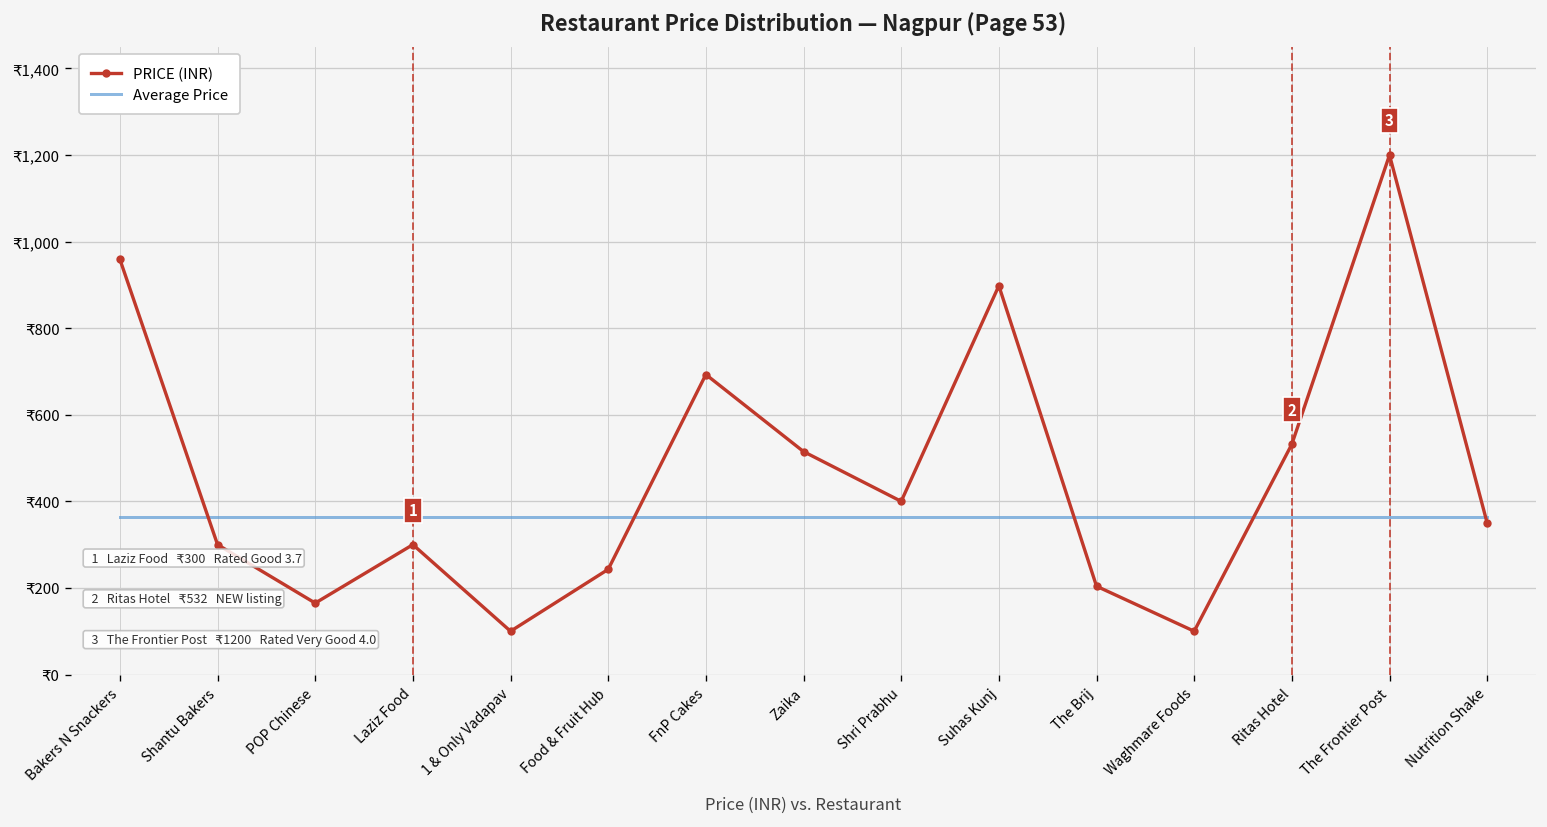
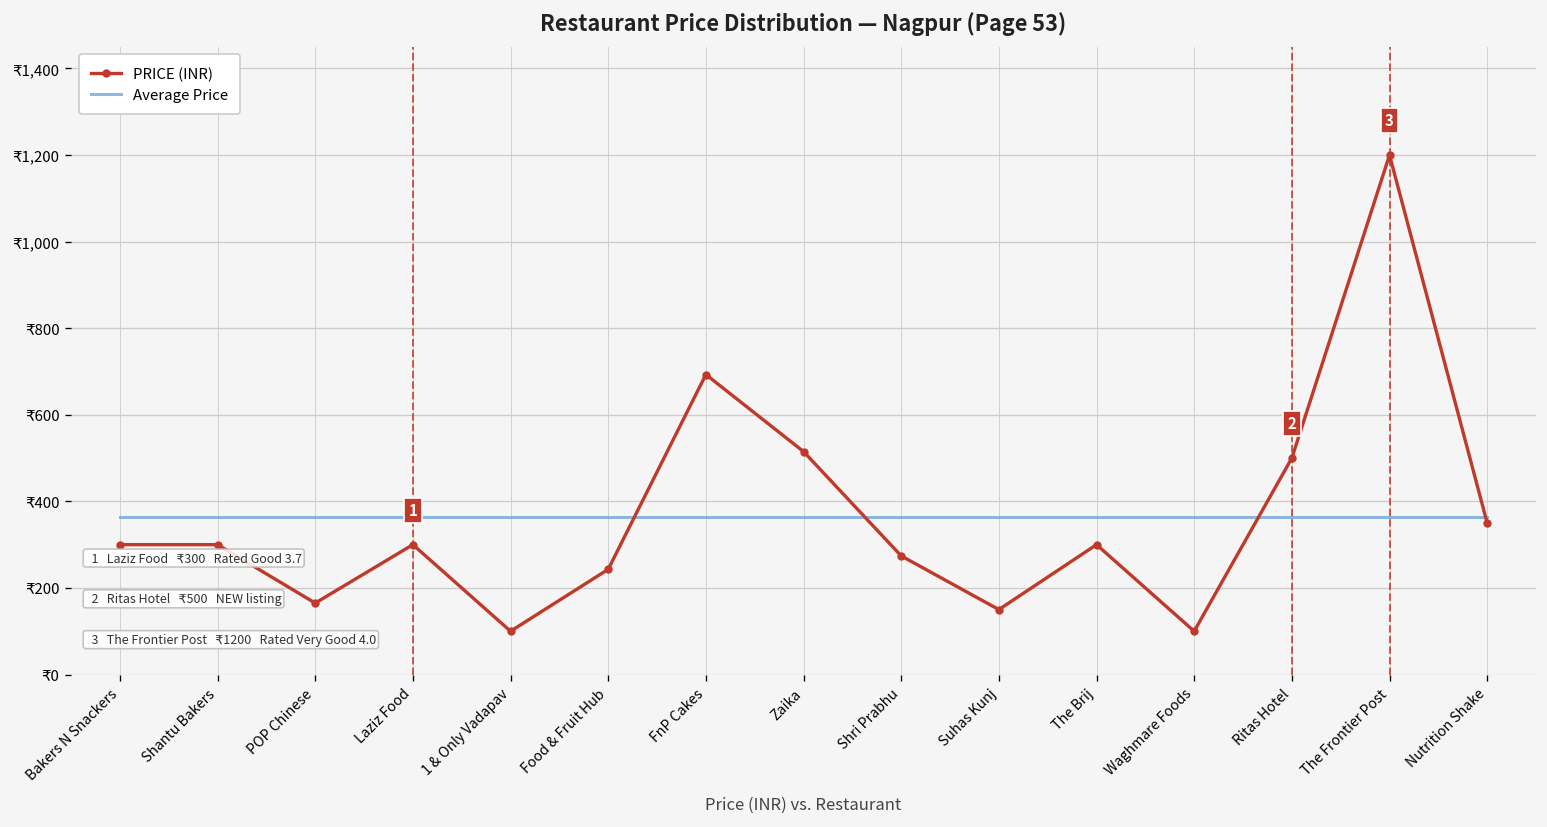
PRICE (INR), Bakers N Snackers: ₹960 -> ₹300
PRICE (INR), Shri Prabhu: ₹400 -> ₹270
PRICE (INR), Suhas Kunj: ₹900 -> ₹150
PRICE (INR), The Brij: ₹200 -> ₹300
PRICE (INR), Ritas Hotel: 532 -> 500
